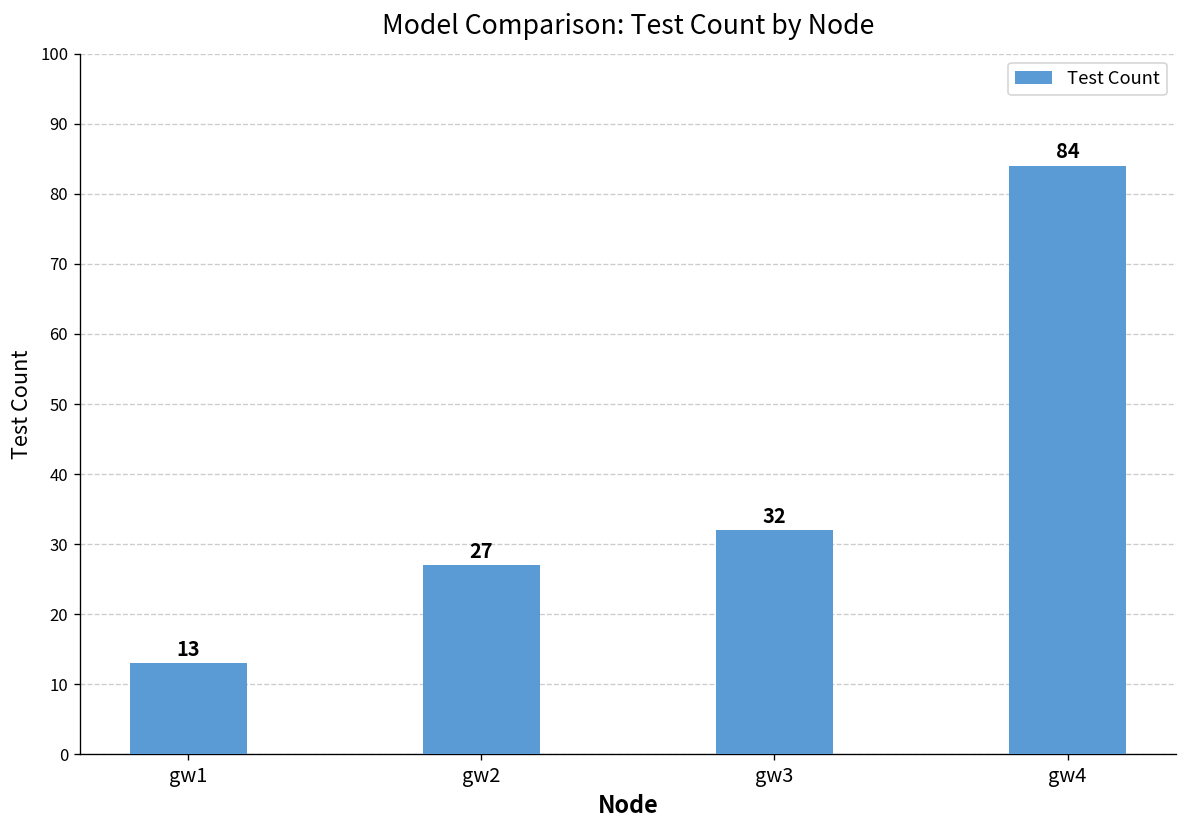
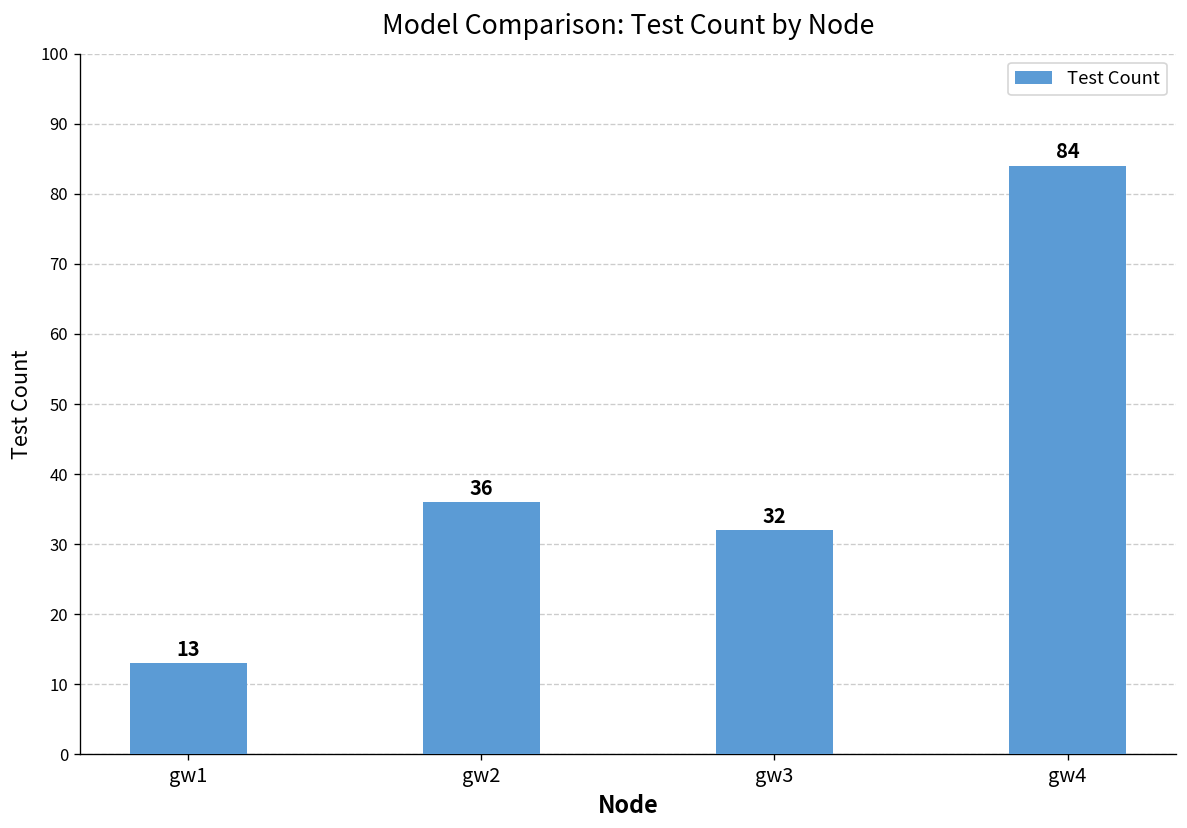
gw2: 27 -> 36
